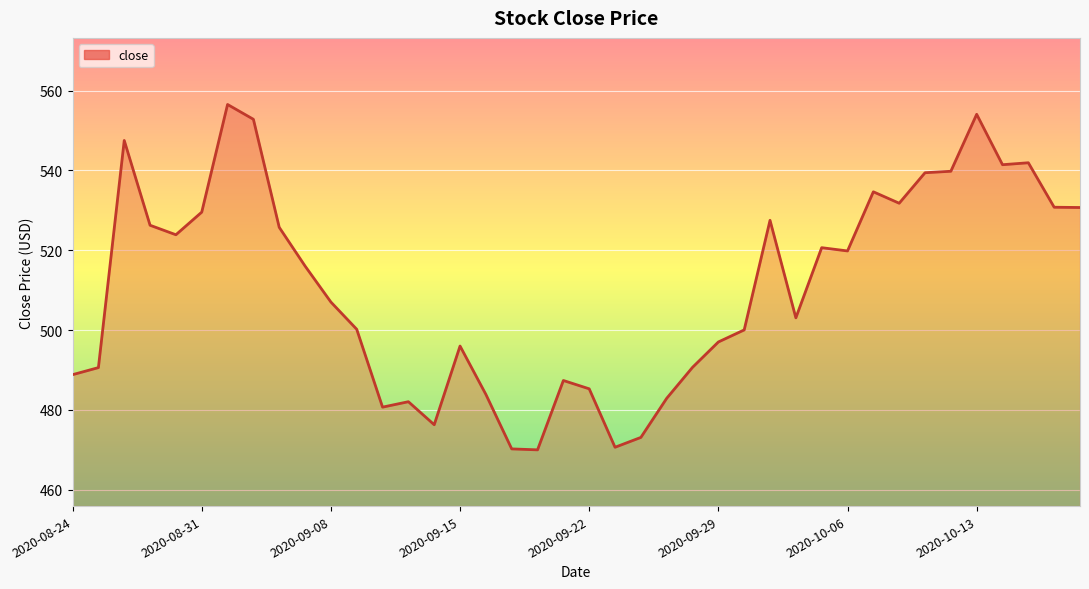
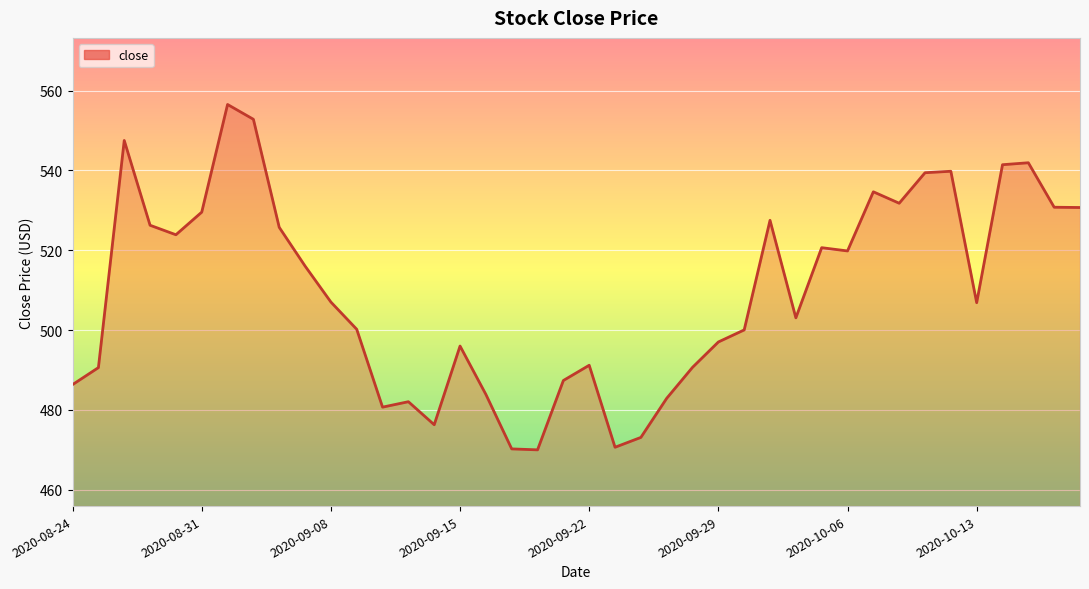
2020-08-24: 489 -> 486
2020-09-22: 485 -> 491
2020-10-13: 554 -> 507
